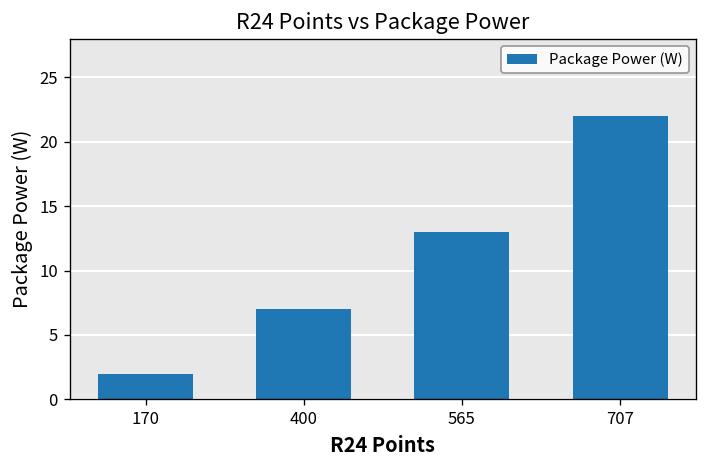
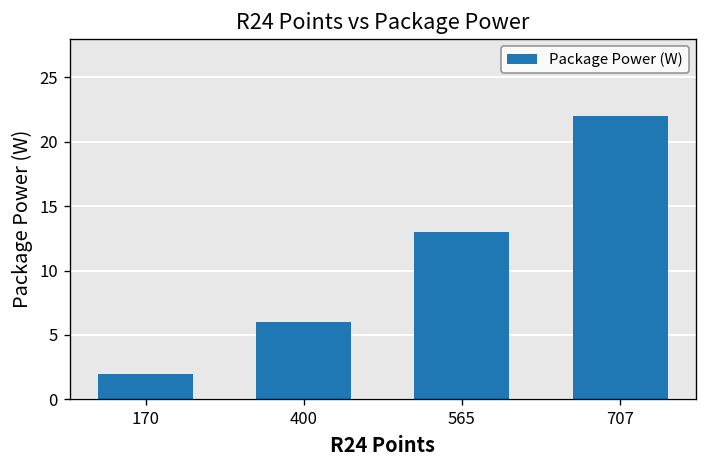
400: 7 -> 6
